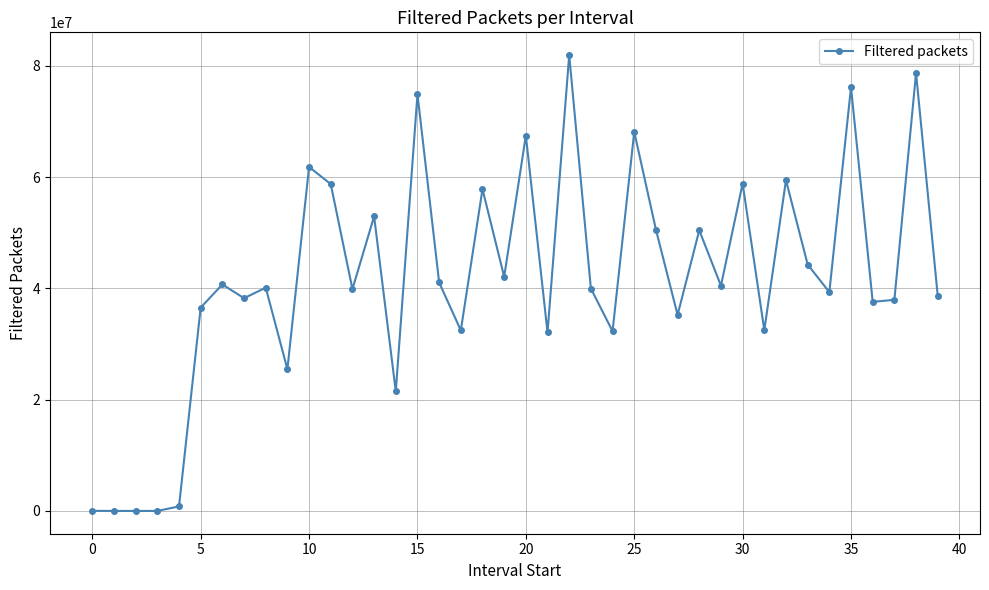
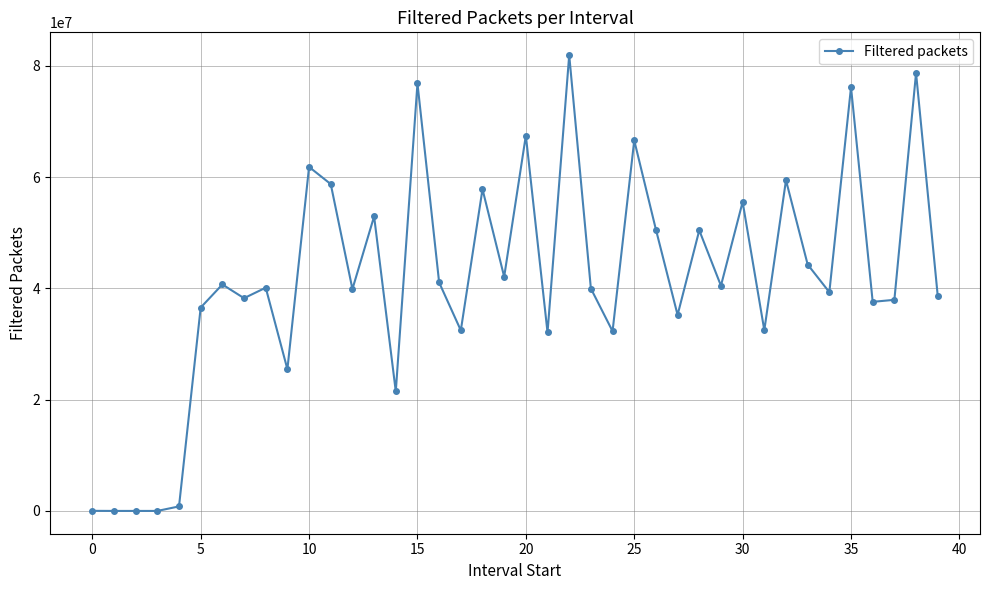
15: 75000000 -> 77000000
25: 68000000 -> 67000000
30: 59000000 -> 56000000
